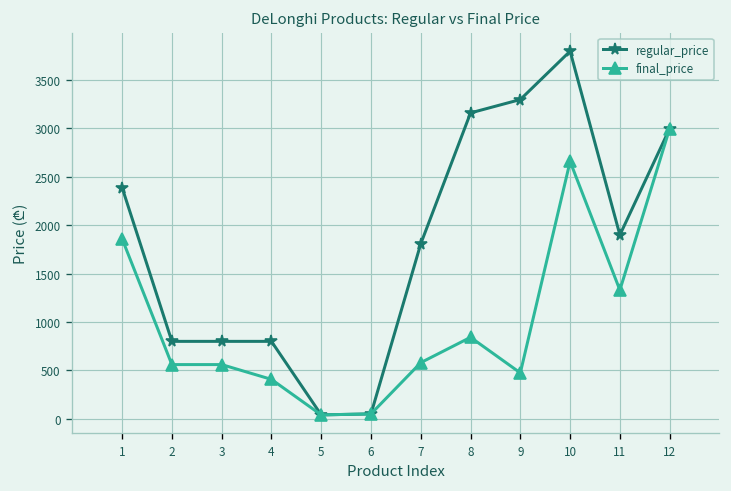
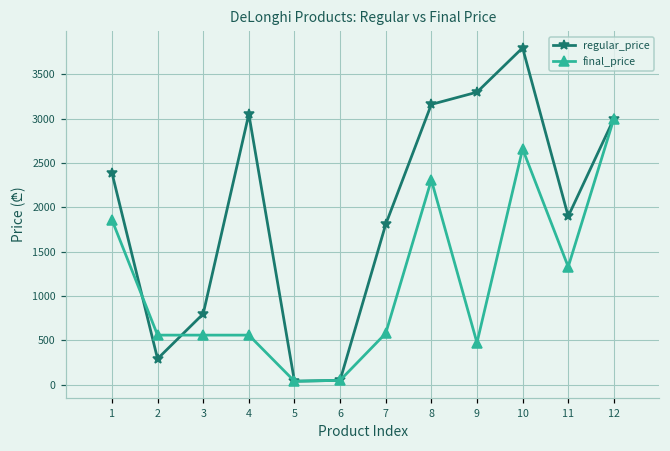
regular_price, 2: 800 -> 300
regular_price, 4: 800 -> 3100
final_price, 4: 400 -> 600
final_price, 8: 800 -> 2300
